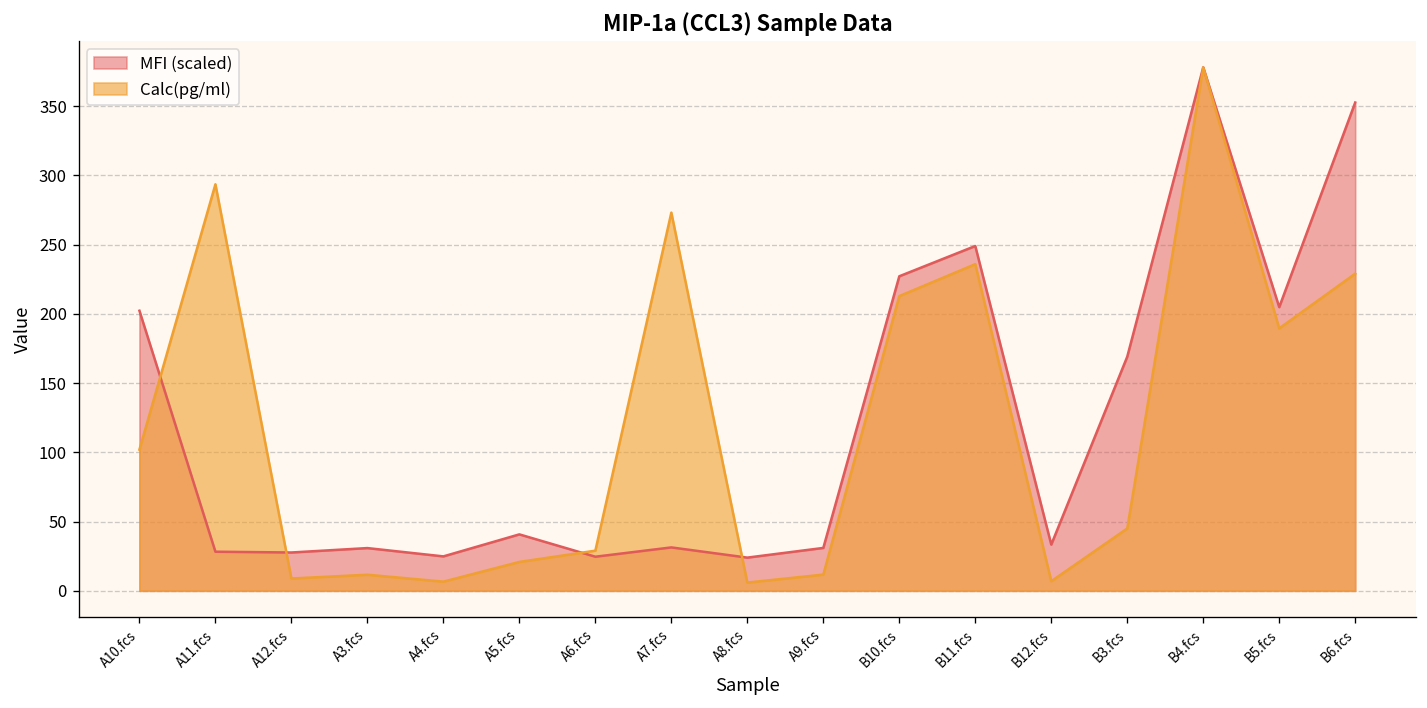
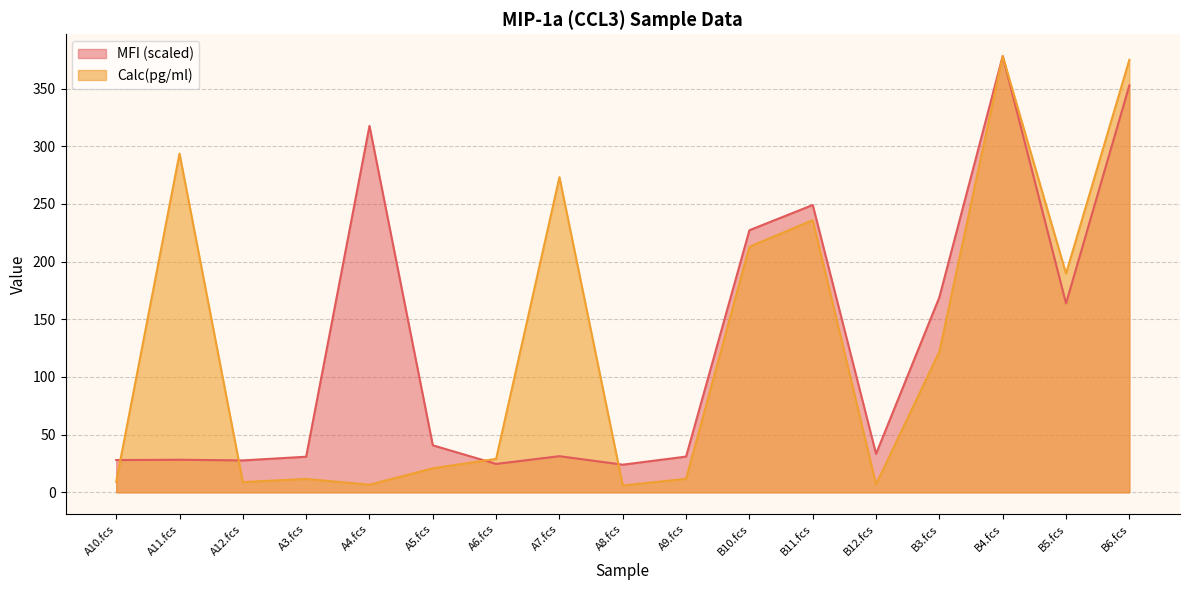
MFI (scaled), A10.fcs: 202 -> 28
Calc(pg/ml), A10.fcs: 102 -> 9
MFI (scaled), A4.fcs: 25 -> 318
Calc(pg/ml), B3.fcs: 45 -> 122
MFI (scaled), B5.fcs: 205 -> 164
Calc(pg/ml), B6.fcs: 229 -> 375
